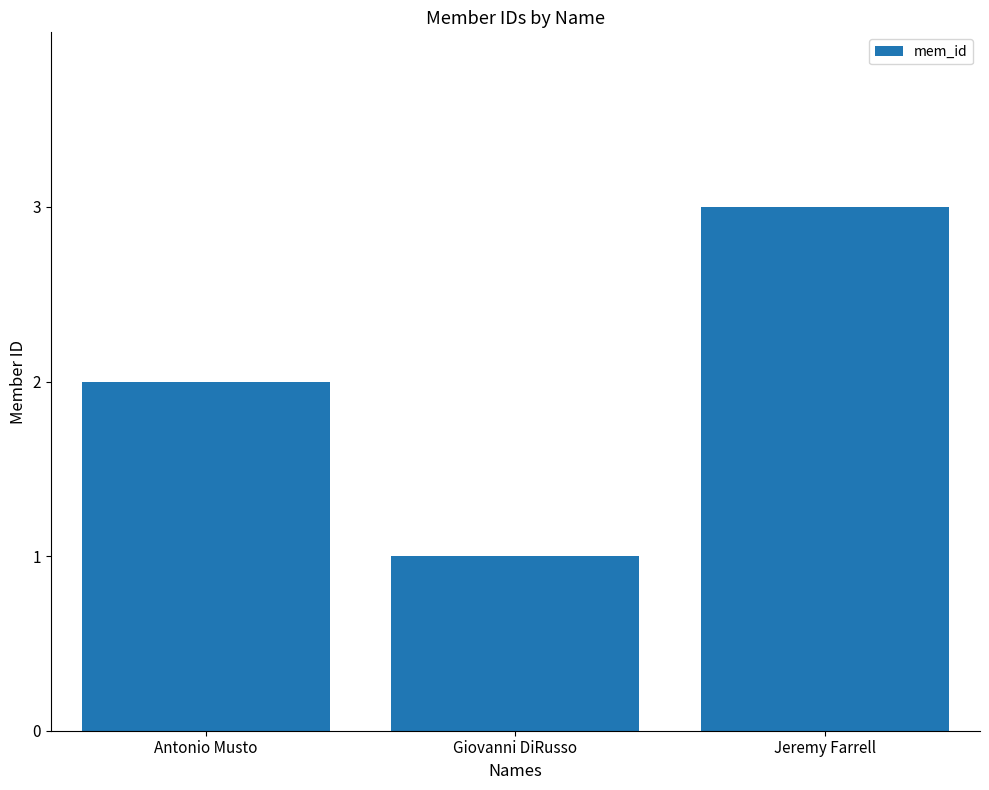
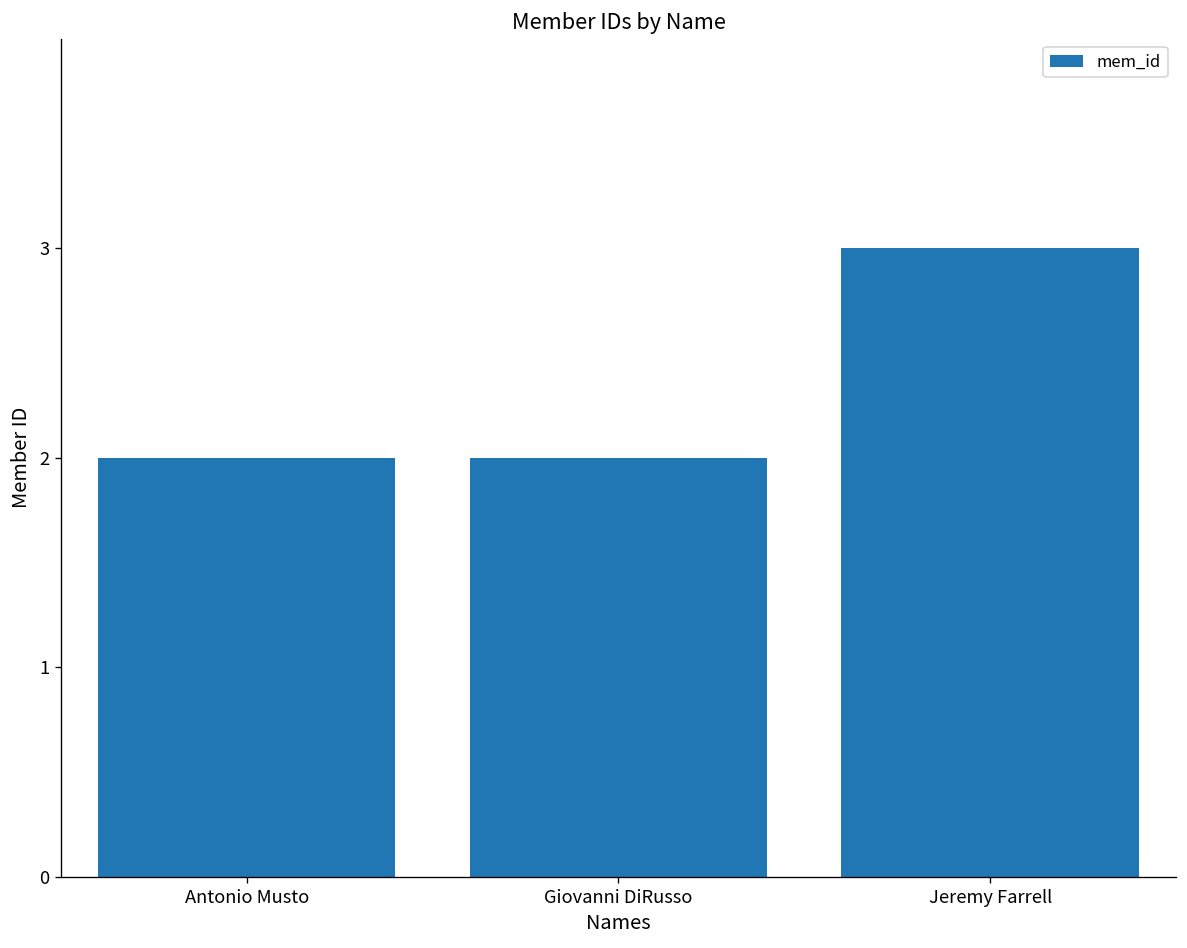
Giovanni DiRusso: 1 -> 2
